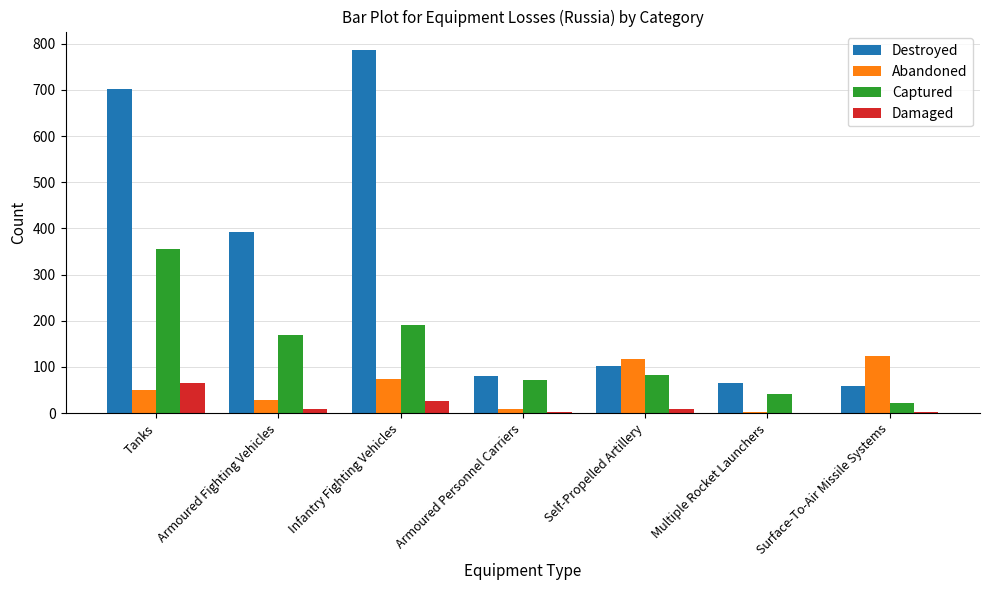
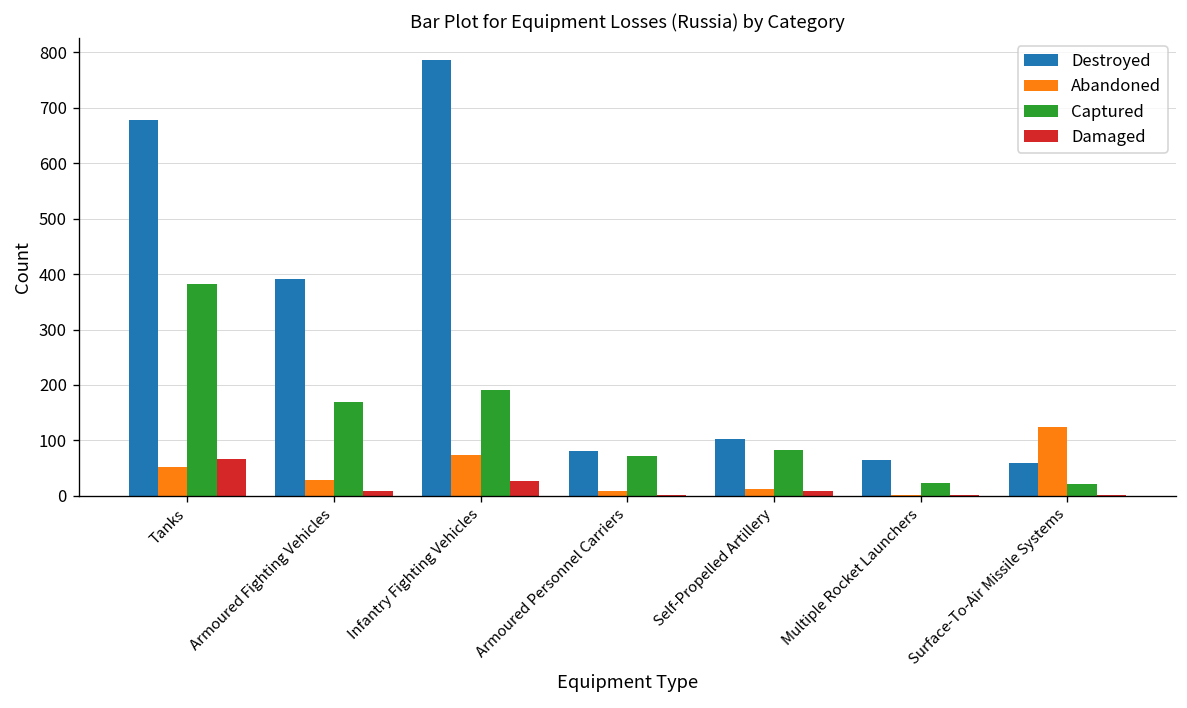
Destroyed, Tanks: 700 -> 680
Captured, Tanks: 360 -> 380
Abandoned, Self-Propelled Artillery: 120 -> 10
Captured, Multiple Rocket Launchers: 40 -> 20
